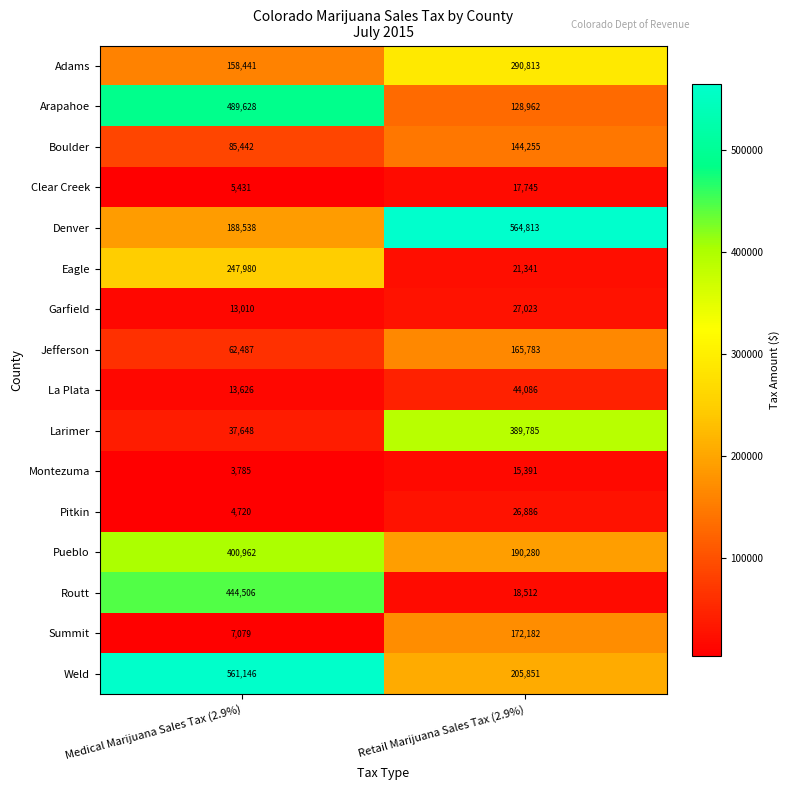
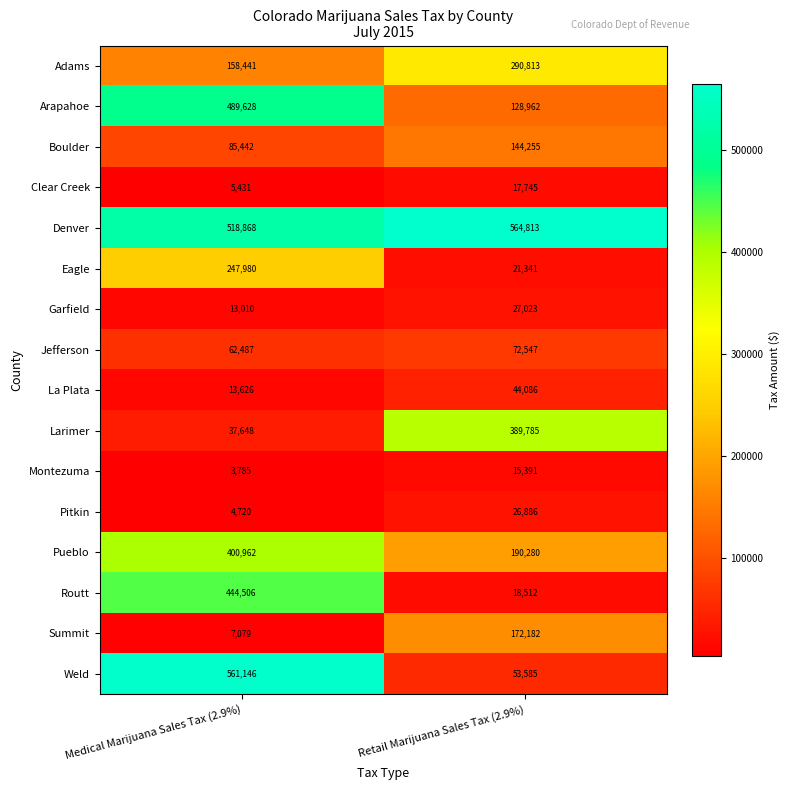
Denver, Medical Marijuana Sales Tax (2.9%): 188,538 -> 518,868
Jefferson, Retail Marijuana Sales Tax (2.9%): 165,783 -> 72,547
Weld, Retail Marijuana Sales Tax (2.9%): 205,851 -> 53,585
